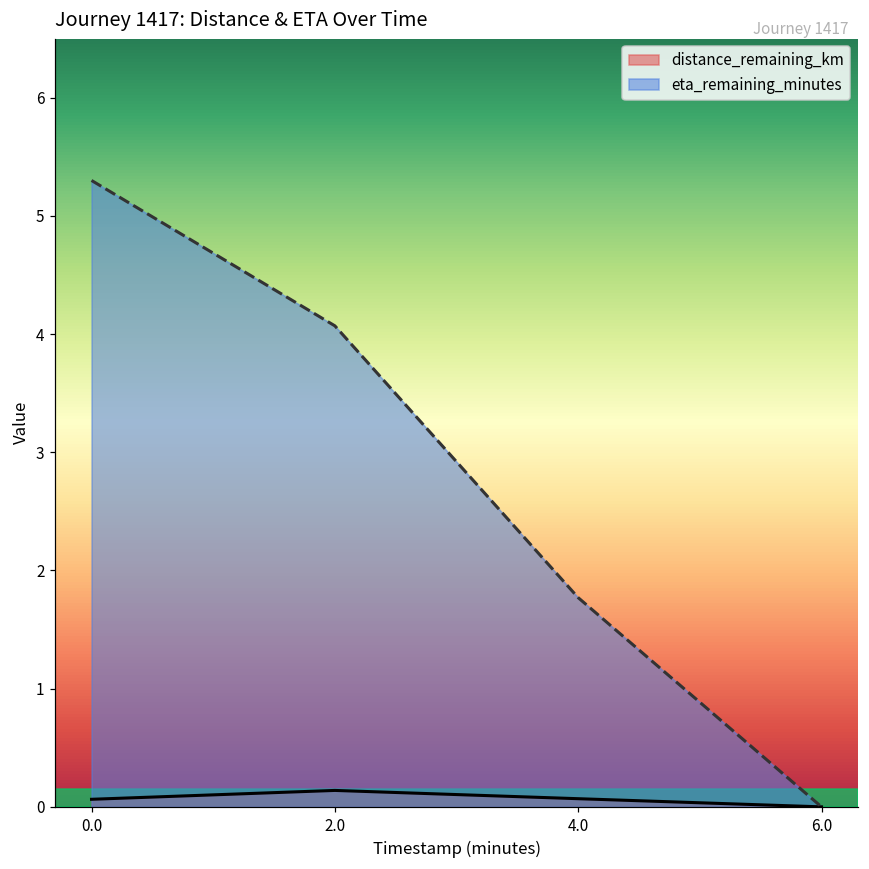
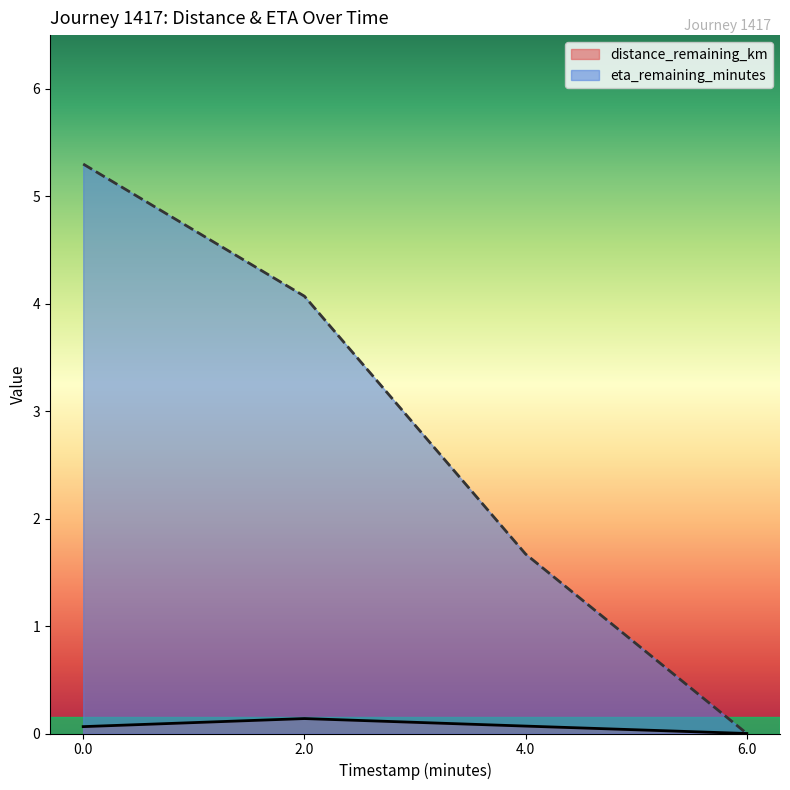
eta_remaining_minutes, 4.0: 1.77 -> 1.67
